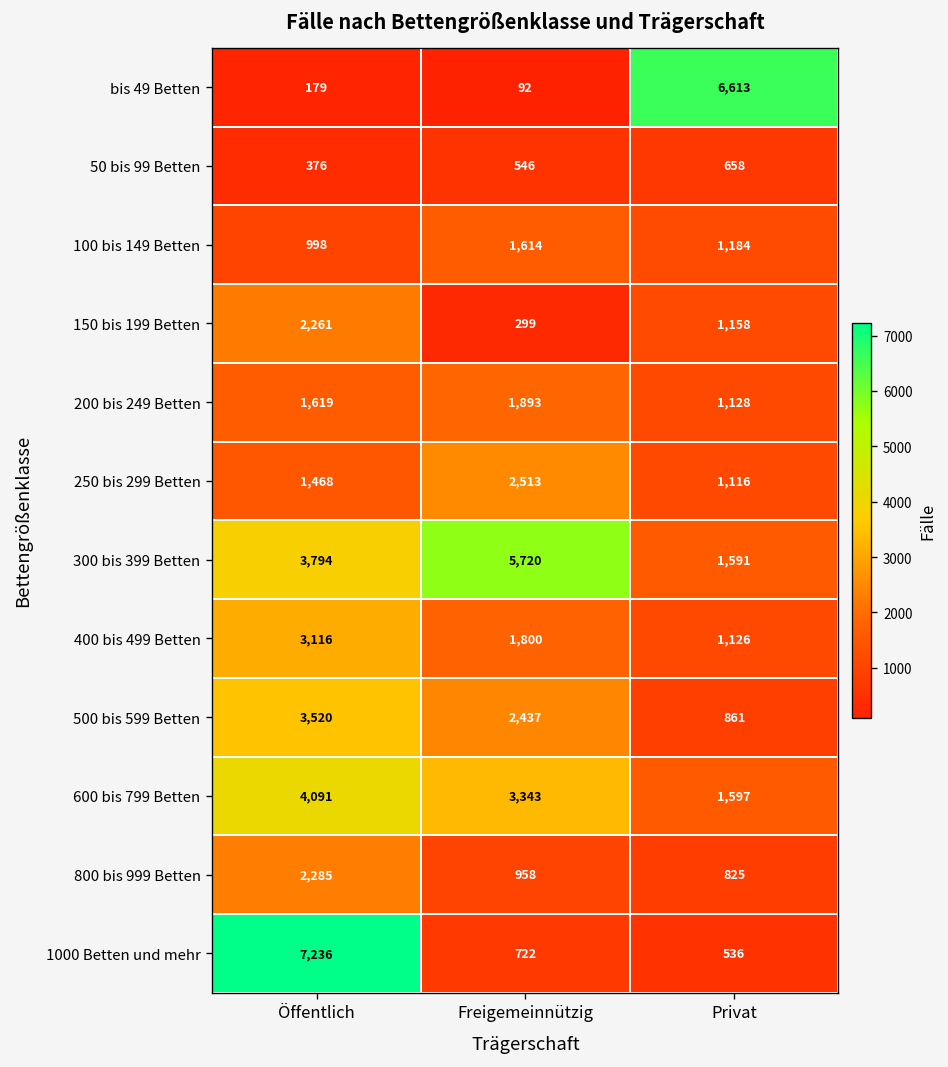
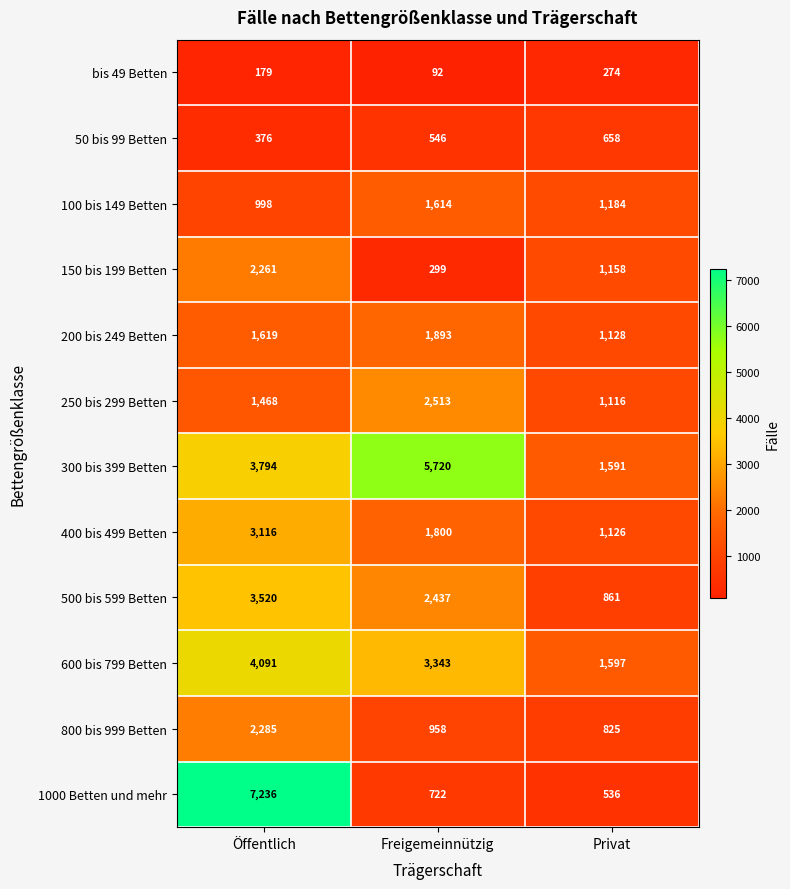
bis 49 Betten, Privat: 6,613 -> 274
